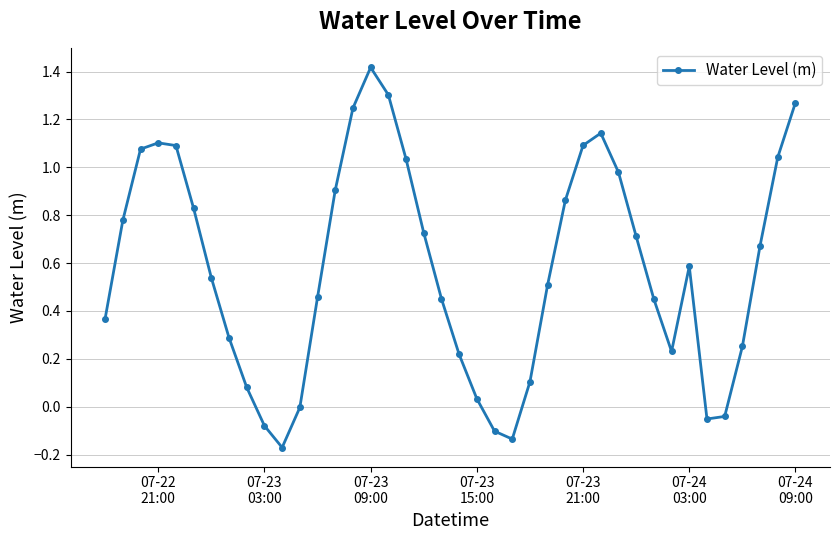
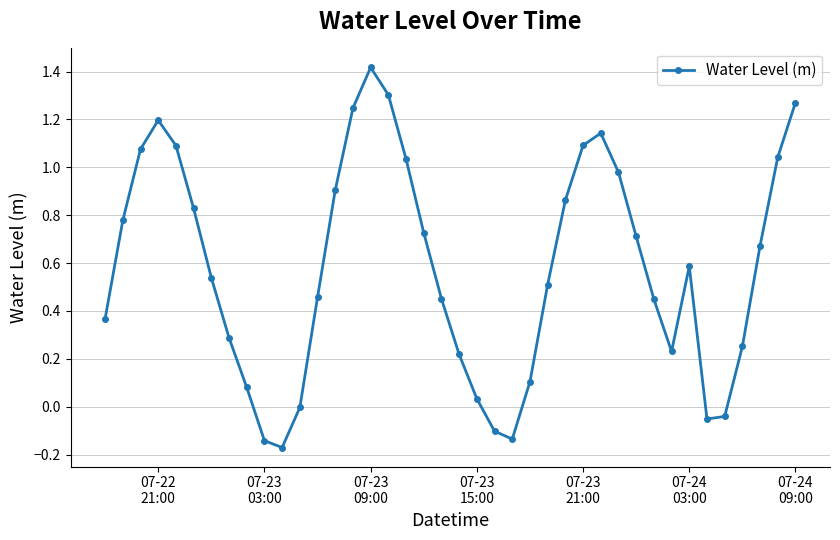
07-22 21:00: 1.10 -> 1.20
07-23 03:00: -0.08 -> -0.14
